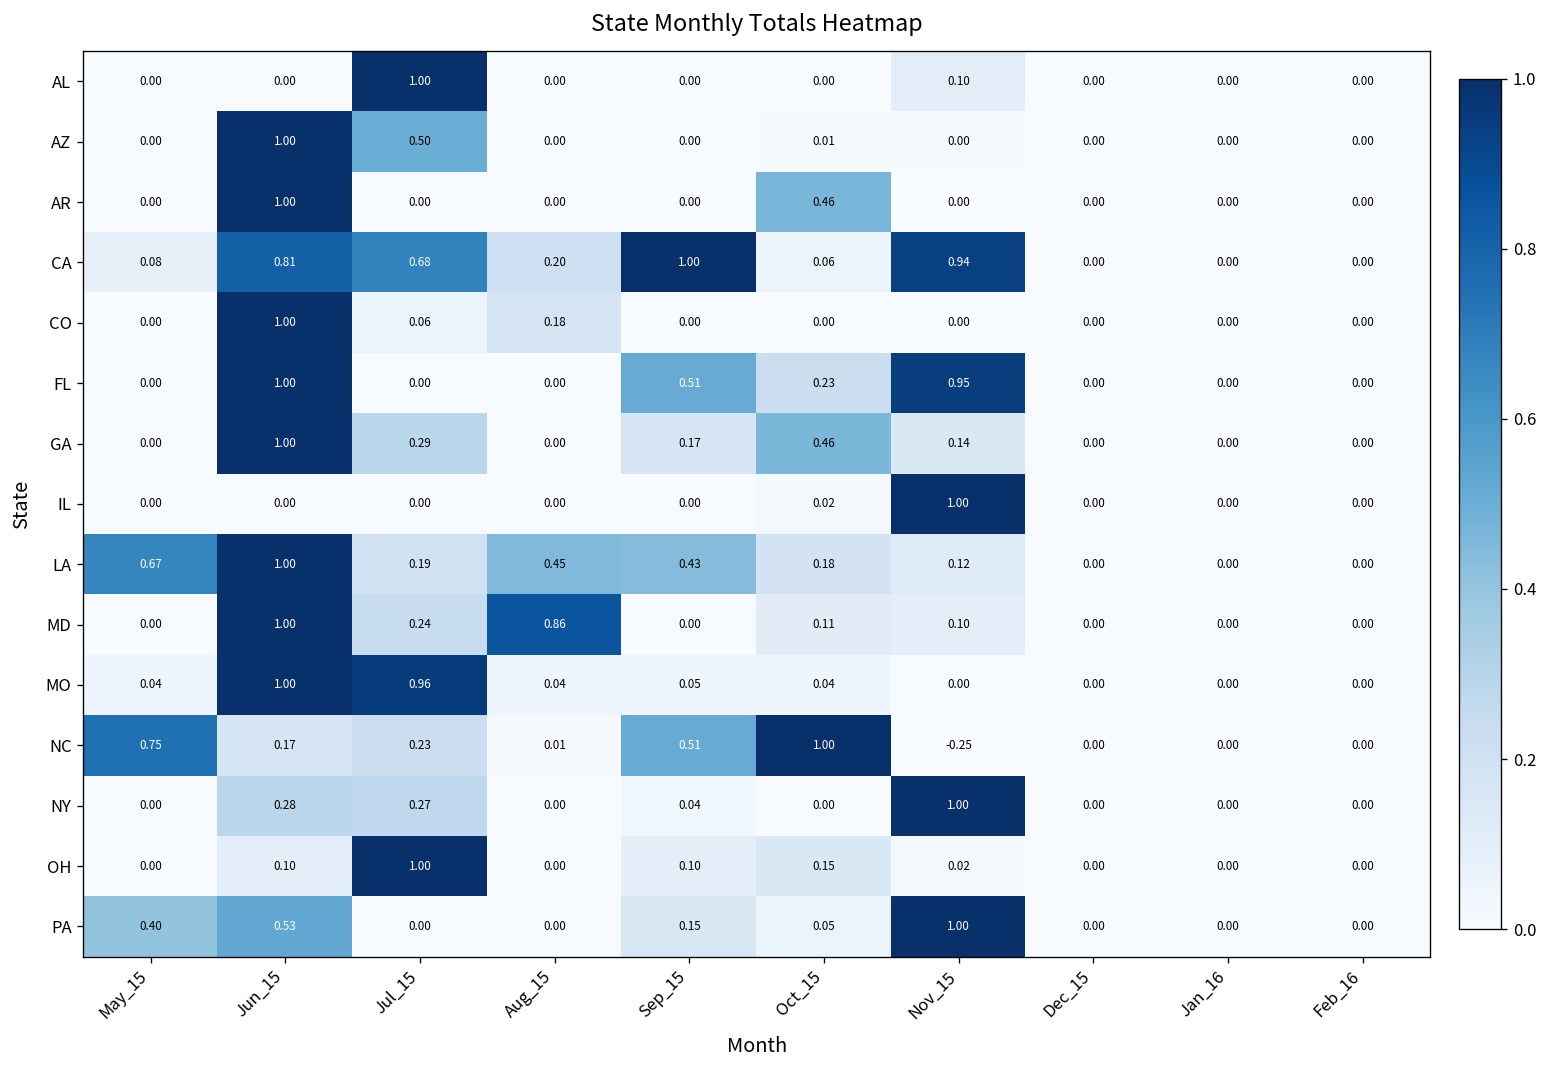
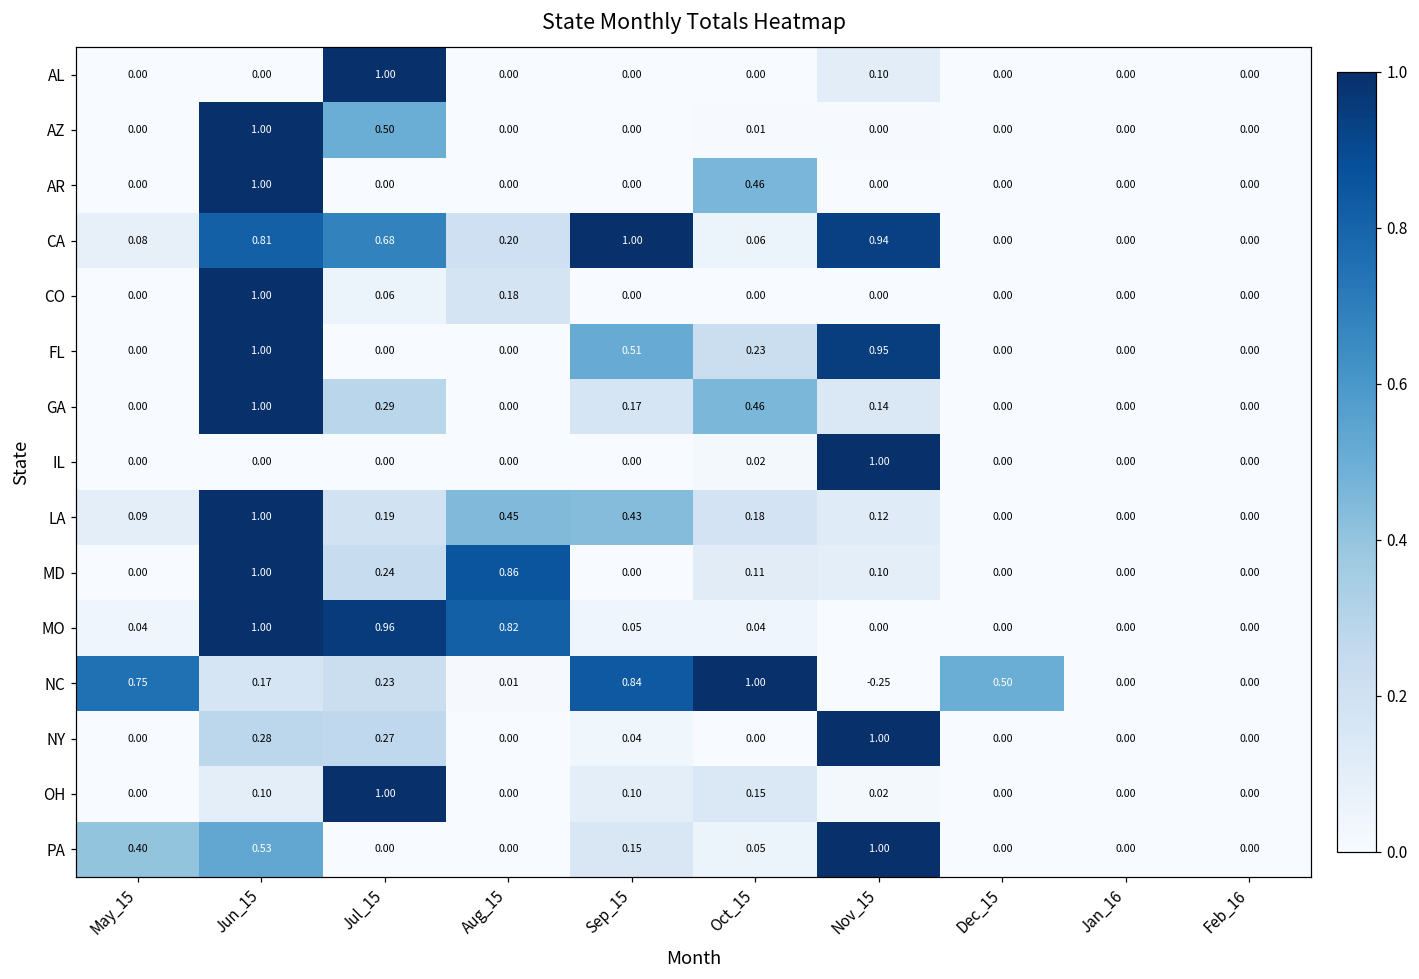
LA, May_15: 0.67 -> 0.09
MO, Aug_15: 0.04 -> 0.82
NC, Sep_15: 0.51 -> 0.84
NC, Dec_15: 0.00 -> 0.50
